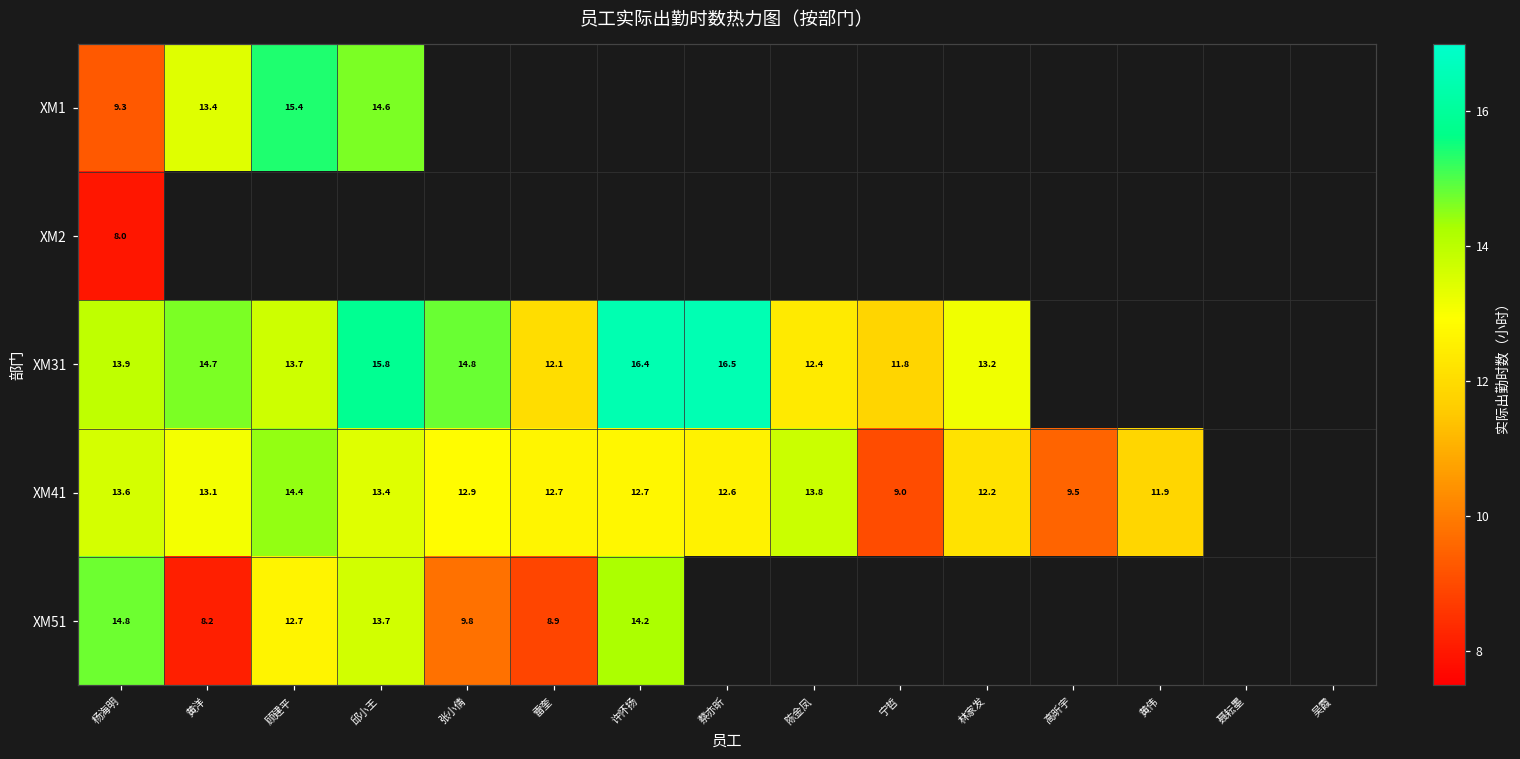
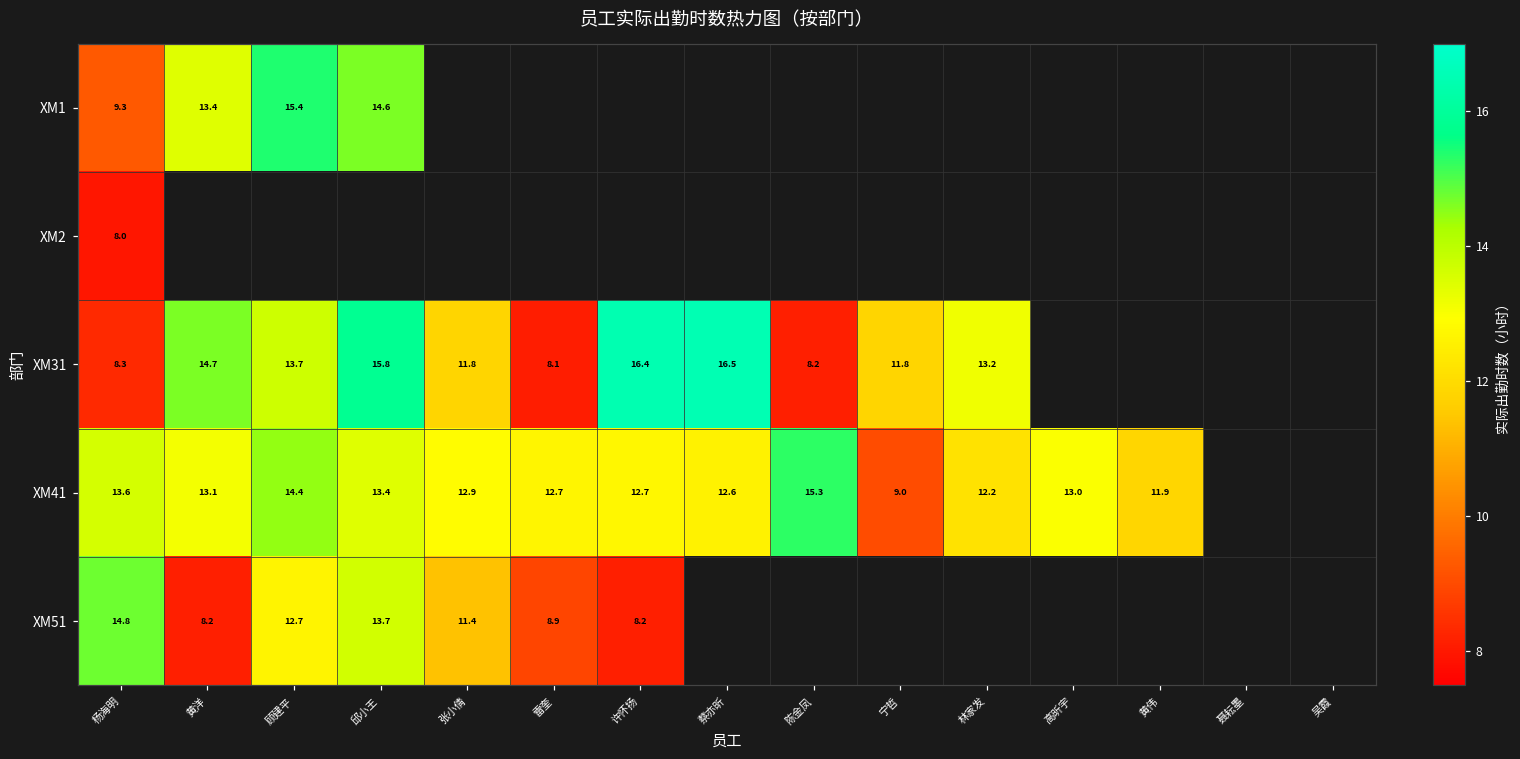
XM31, 杨海明: 13.9 -> 8.3
XM31, 张小倩: 14.8 -> 11.8
XM31, 雷奎: 12.1 -> 8.1
XM31, 陈金凤: 12.4 -> 8.2
XM41, 陈金凤: 13.8 -> 15.3
XM41, 高昕宇: 9.5 -> 13.0
XM51, 张小倩: 9.8 -> 11.4
XM51, 许怀扬: 14.2 -> 8.2
